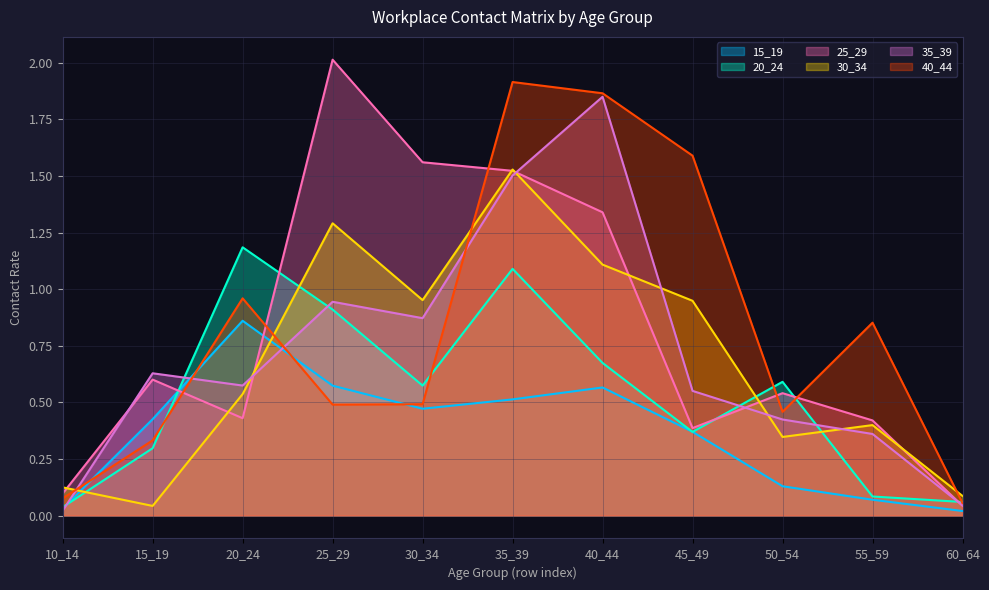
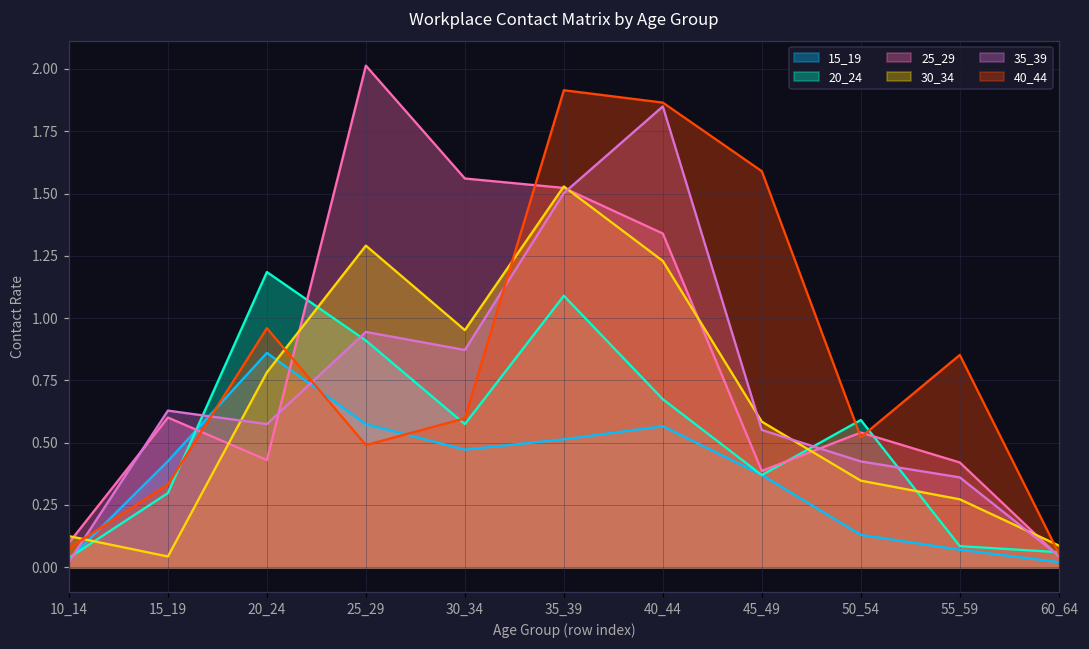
30_34, 20_24: 0.54 -> 0.78
40_44, 30_34: 0.49 -> 0.60
30_34, 40_44: 1.11 -> 1.23
30_34, 45_49: 0.95 -> 0.58
40_44, 50_54: 0.46 -> 0.52
30_34, 55_59: 0.40 -> 0.27
